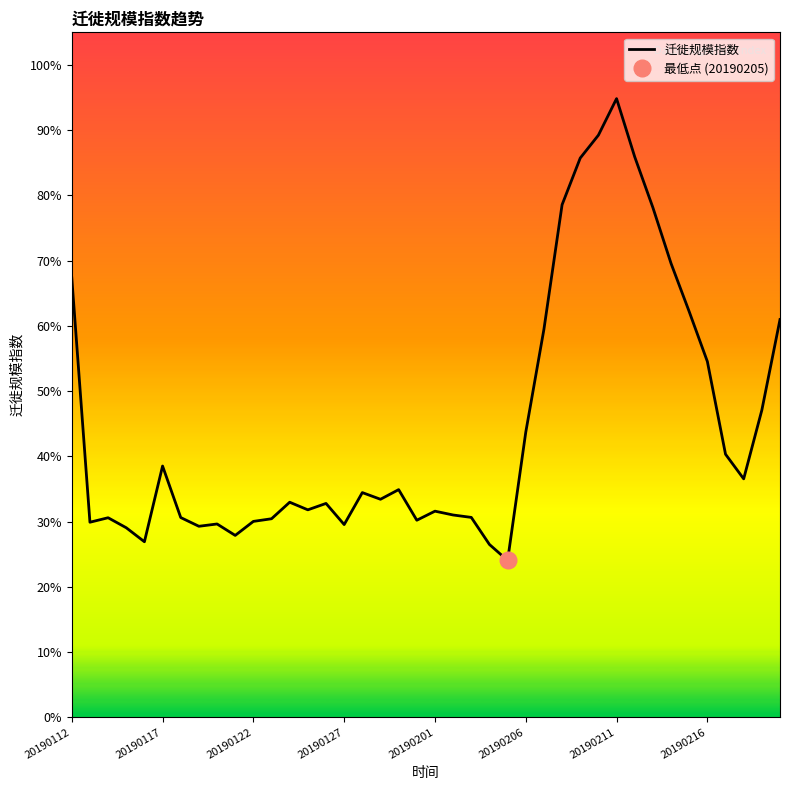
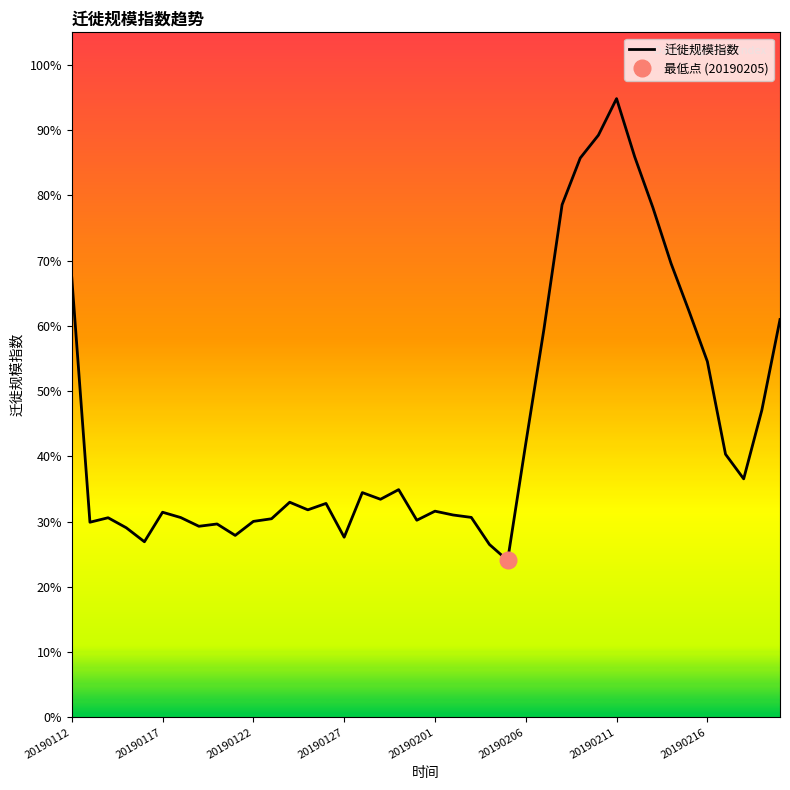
迁徙规模指数, 20190117: 39% -> 31%
迁徙规模指数, 20190127: 30% -> 28%
迁徙规模指数, 20190206: 44% -> 42%
